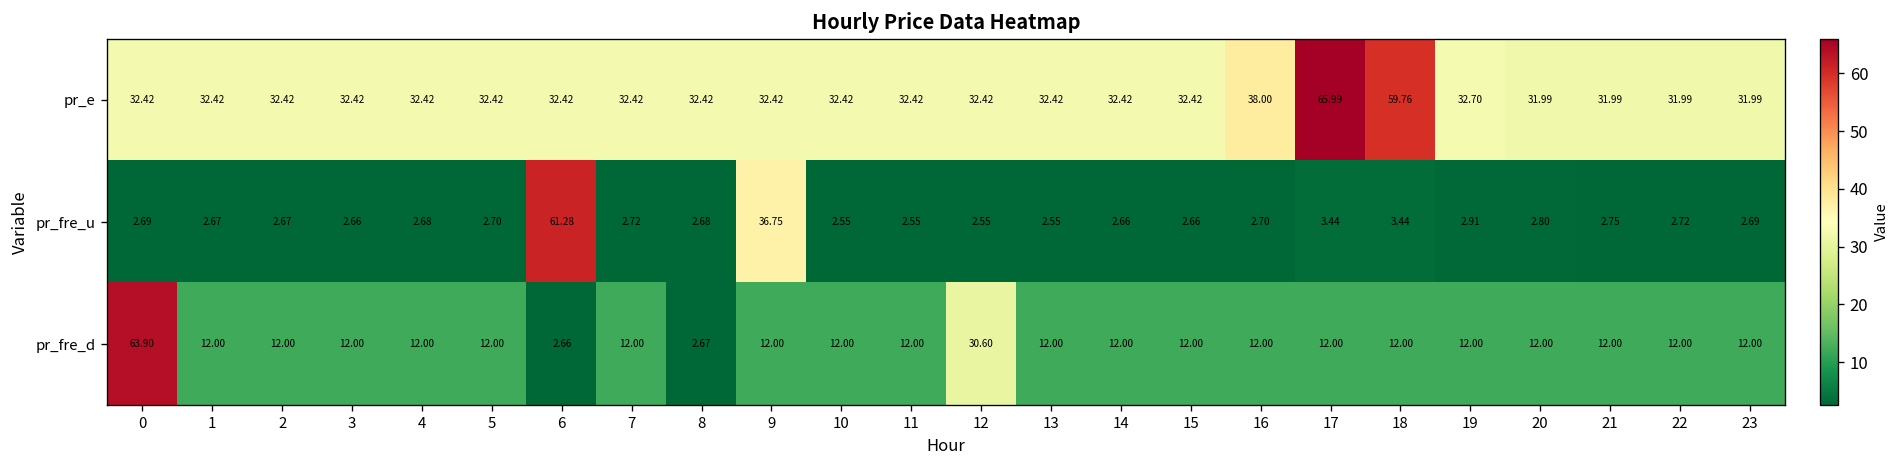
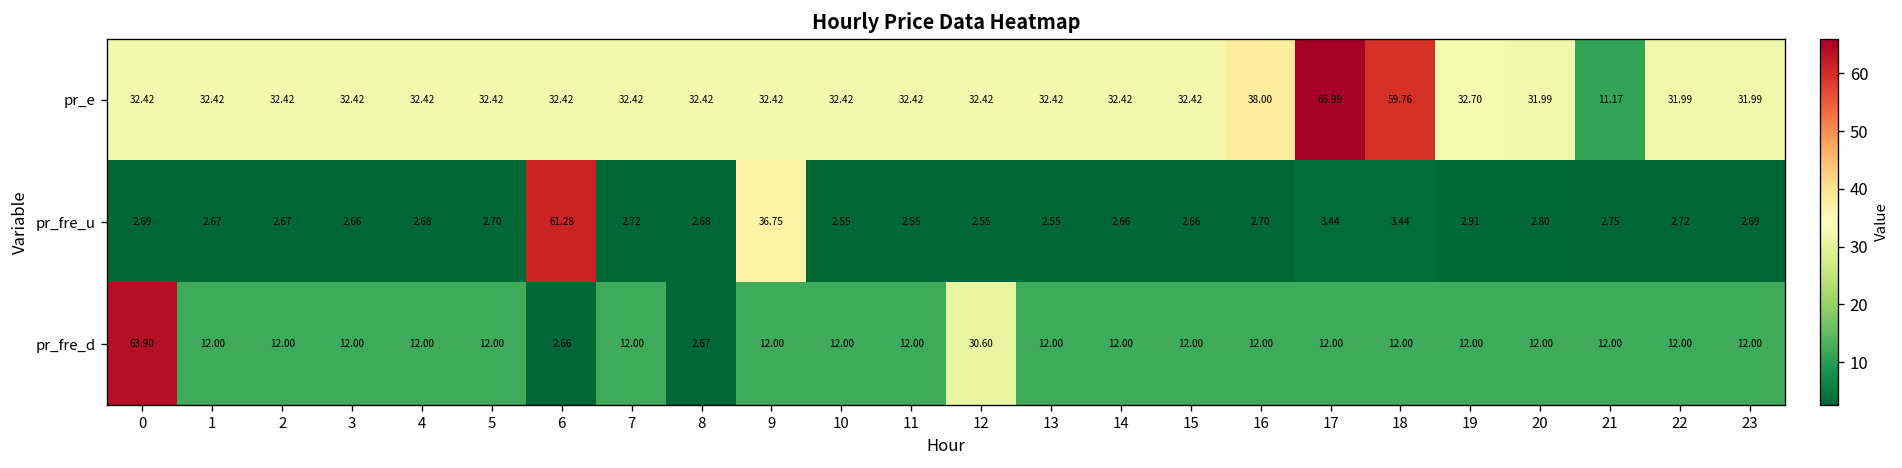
pr_e, 21: 31.99 -> 11.17
